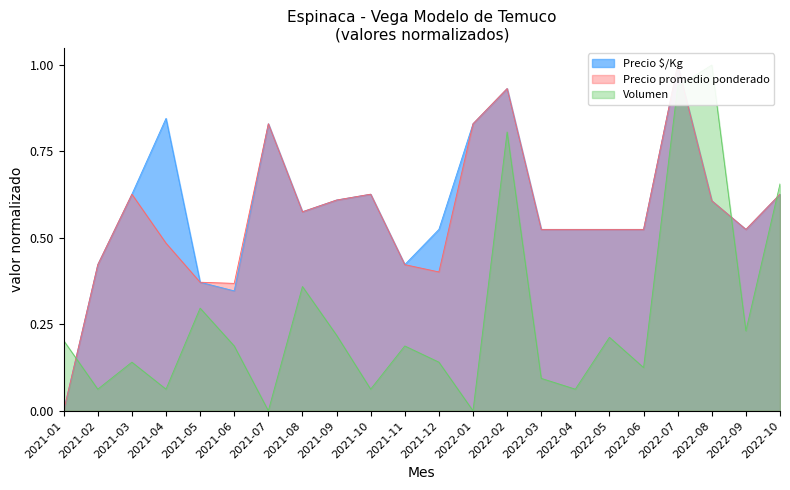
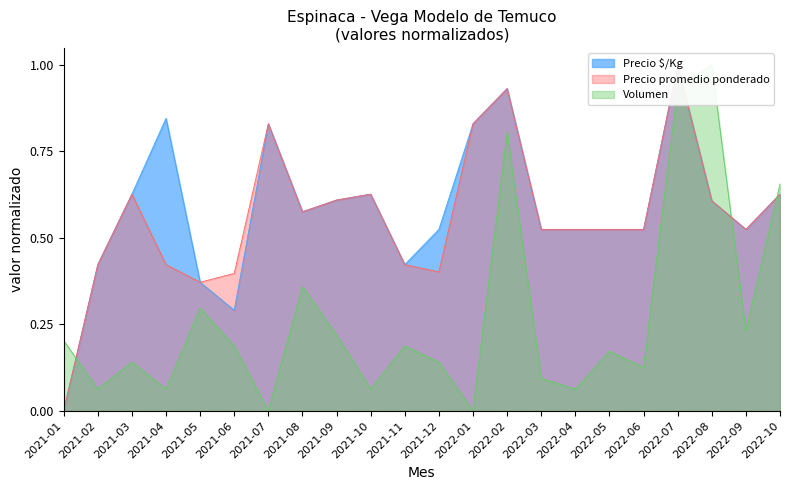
Precio promedio ponderado, 2021-04: 0.48 -> 0.42
Precio $/Kg, 2021-06: 0.35 -> 0.29
Precio promedio ponderado, 2021-06: 0.37 -> 0.40
Volumen, 2022-05: 0.21 -> 0.17
